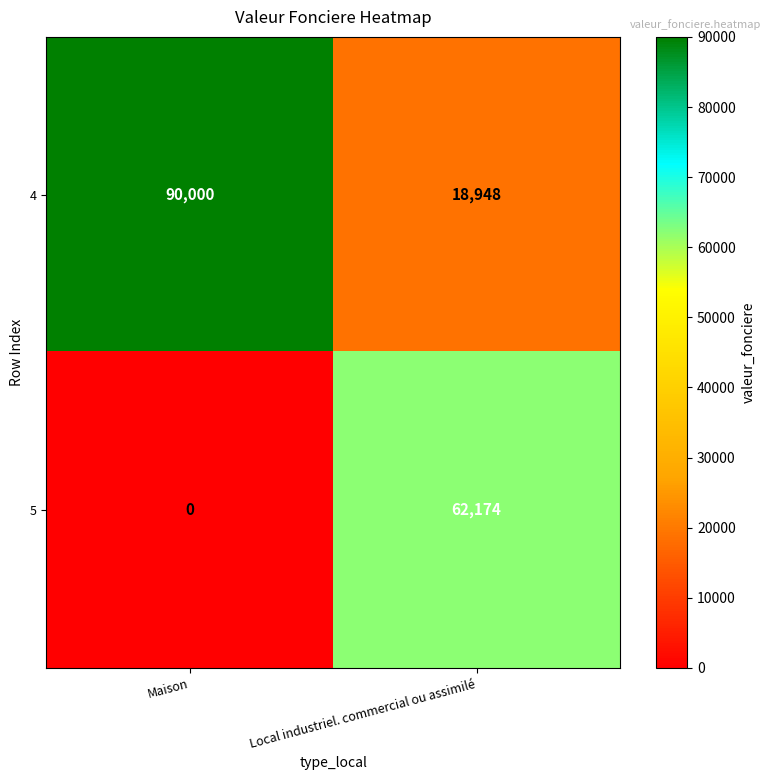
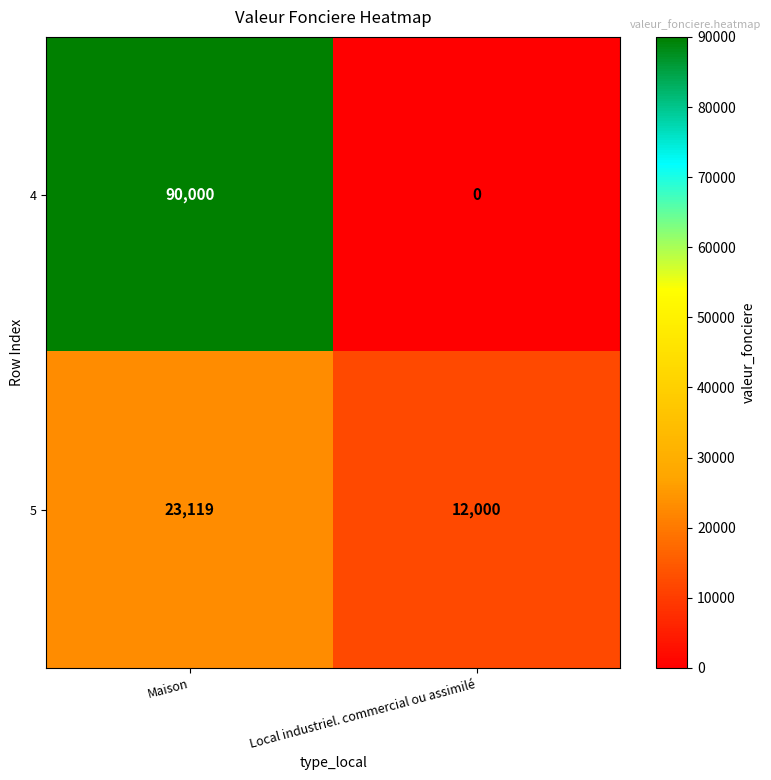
4, Local industriel. commercial ou assimilé: 18,948 -> 0
5, Maison: 0 -> 23,119
5, Local industriel. commercial ou assimilé: 62,174 -> 12,000
